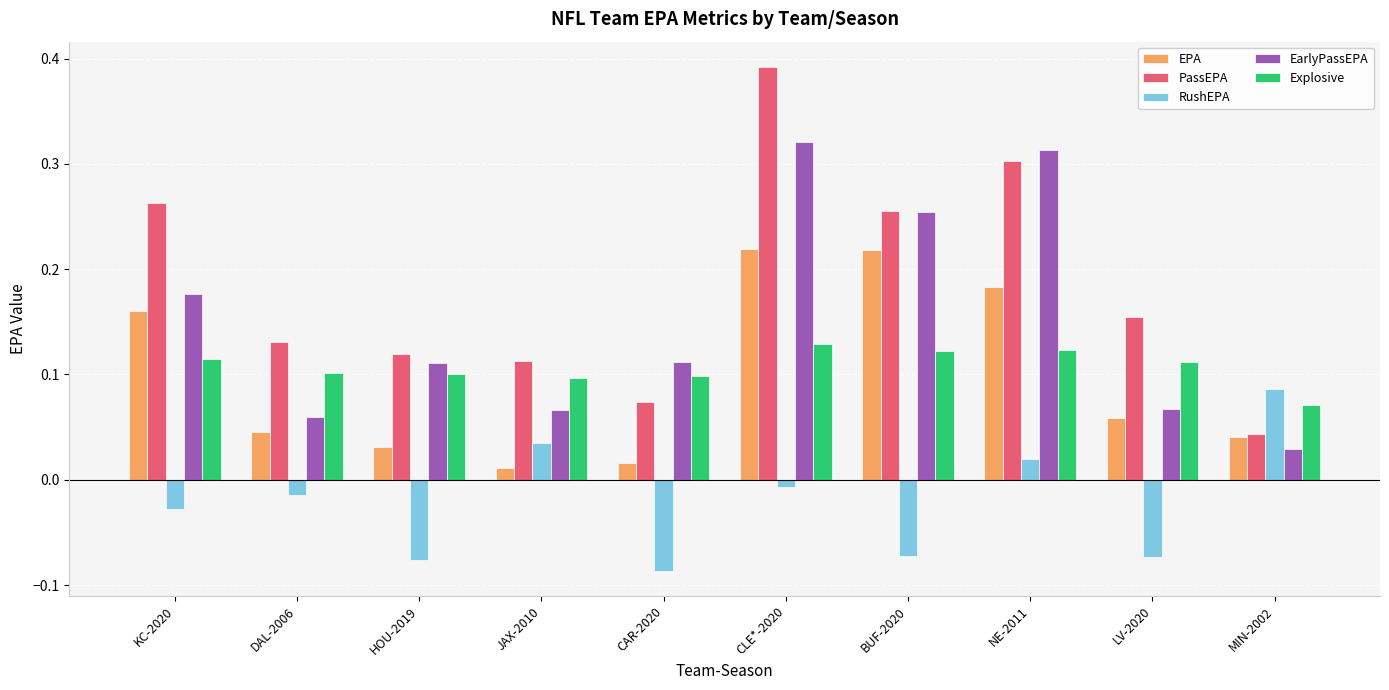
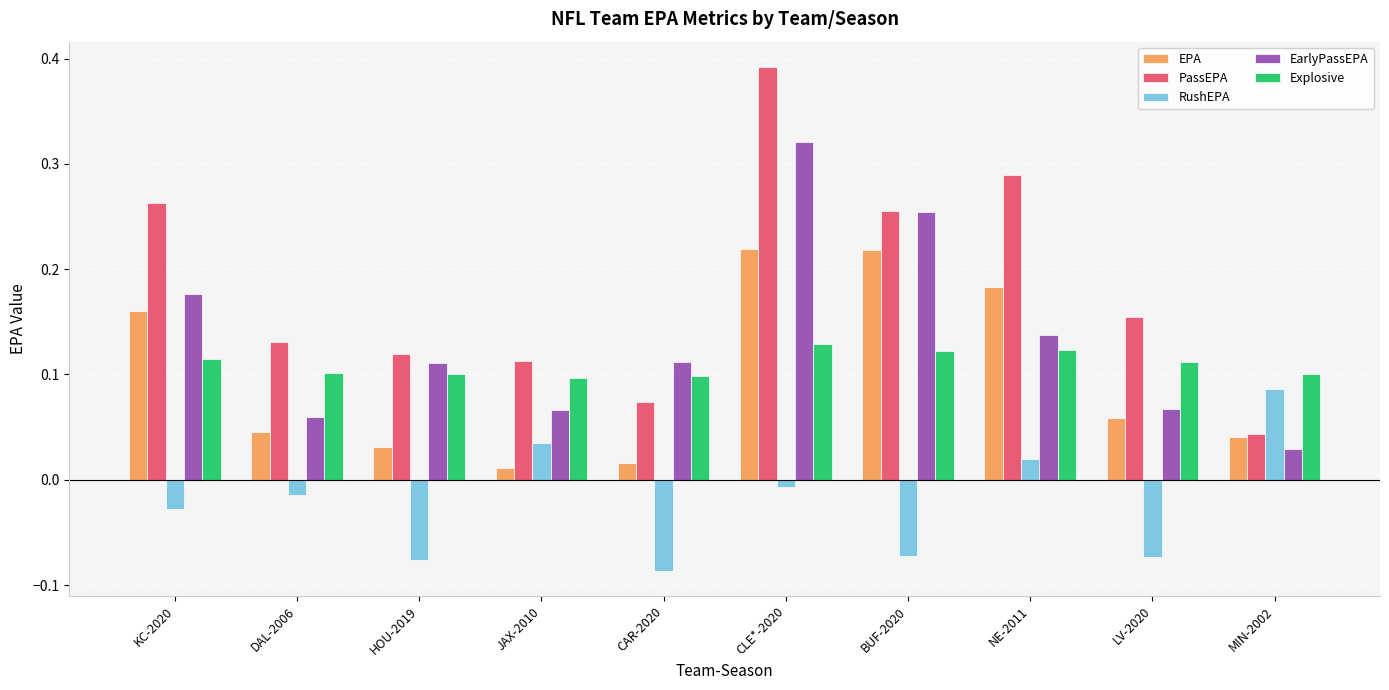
PassEPA, NE-2011: 0.303 -> 0.289
EarlyPassEPA, NE-2011: 0.313 -> 0.137
Explosive, MIN-2002: 0.071 -> 0.101
